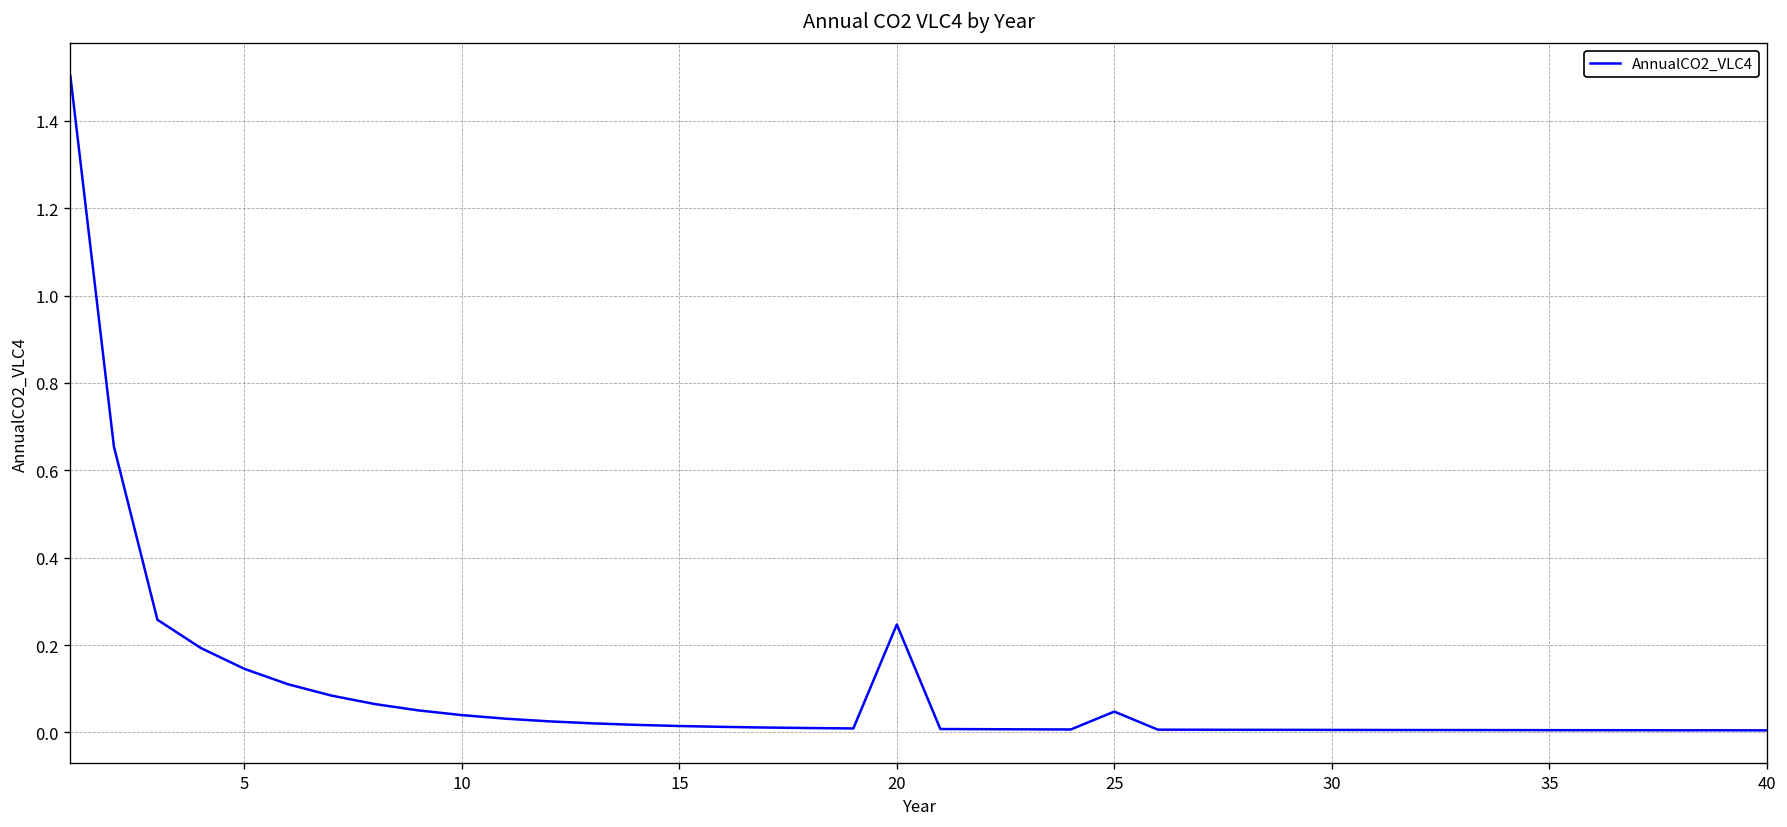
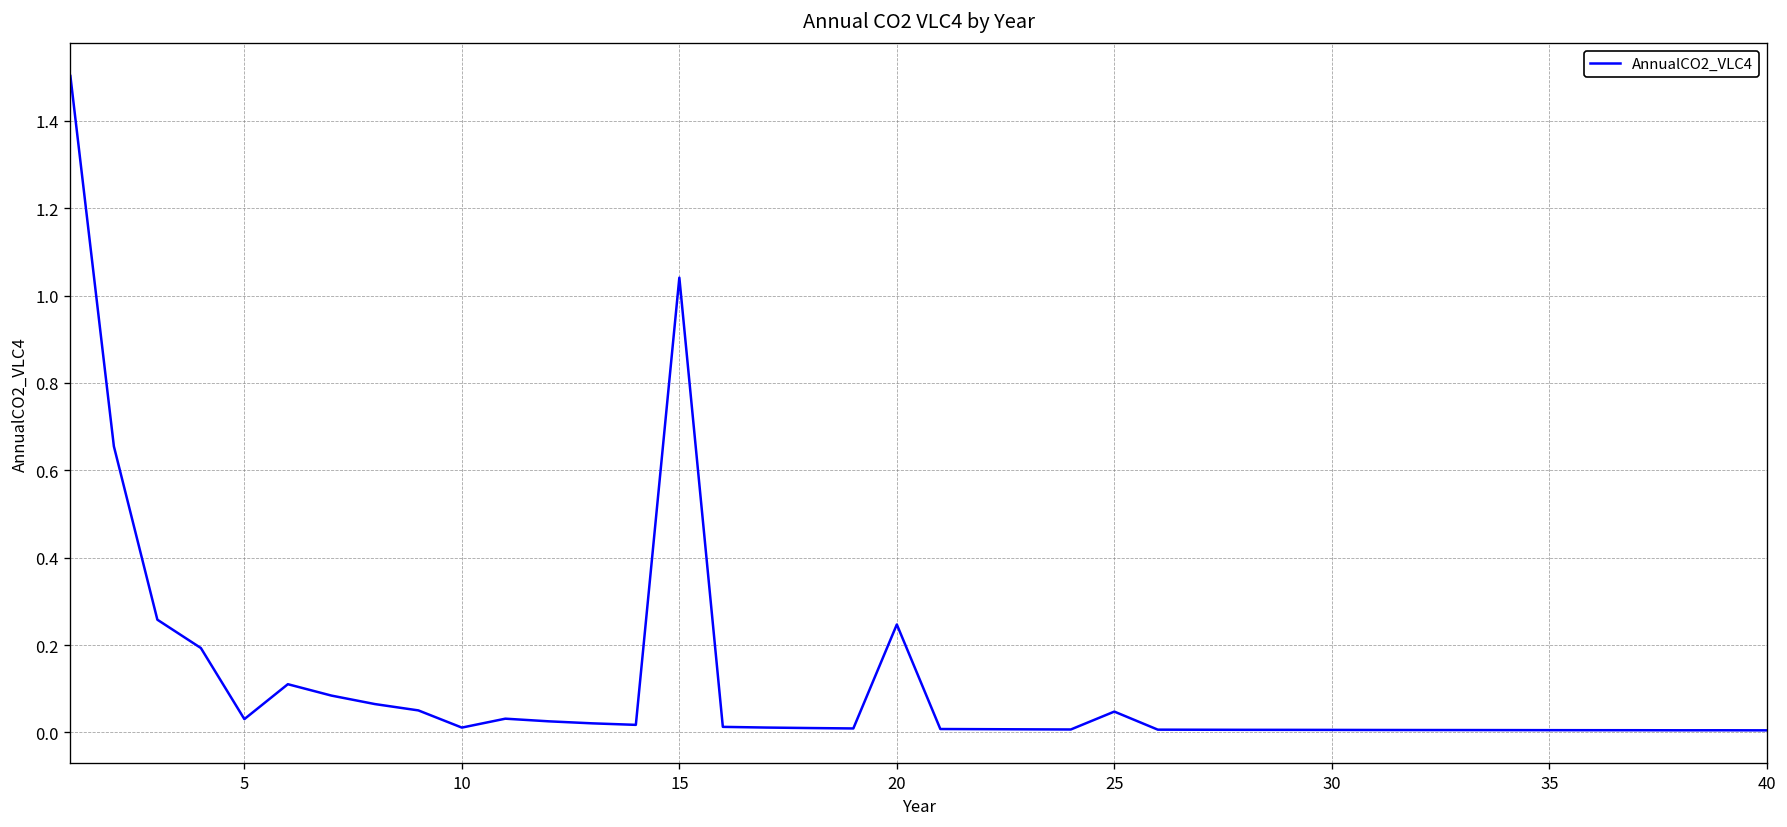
5: 0.15 -> 0.03
10: 0.04 -> 0.01
15: 0.01 -> 1.04
